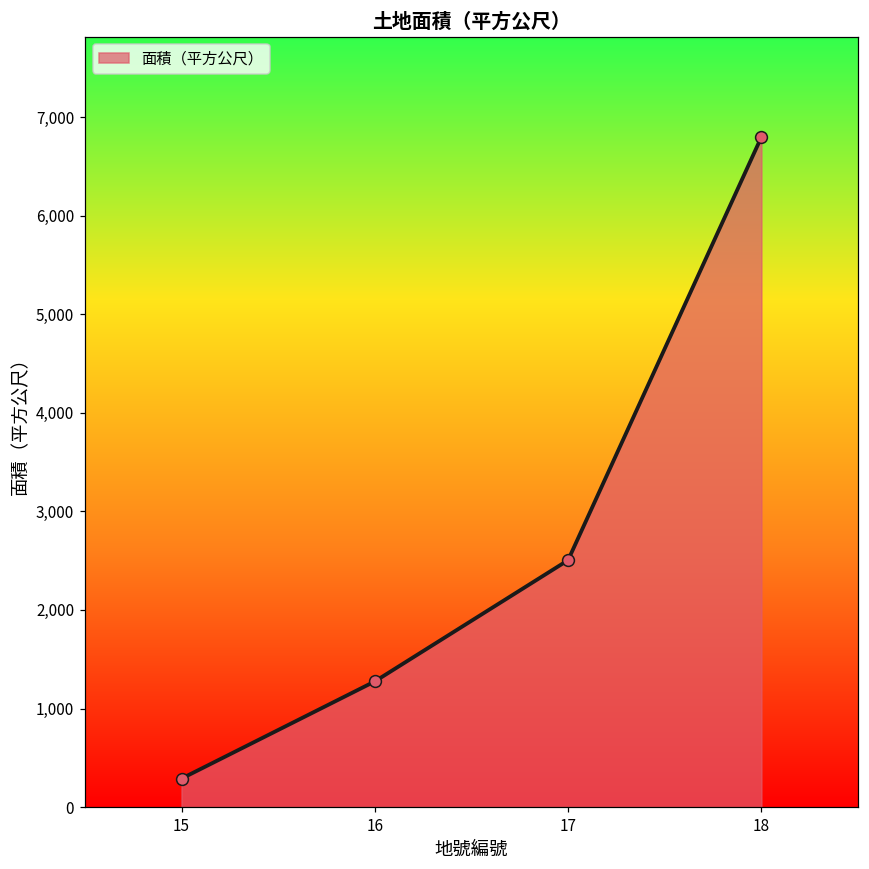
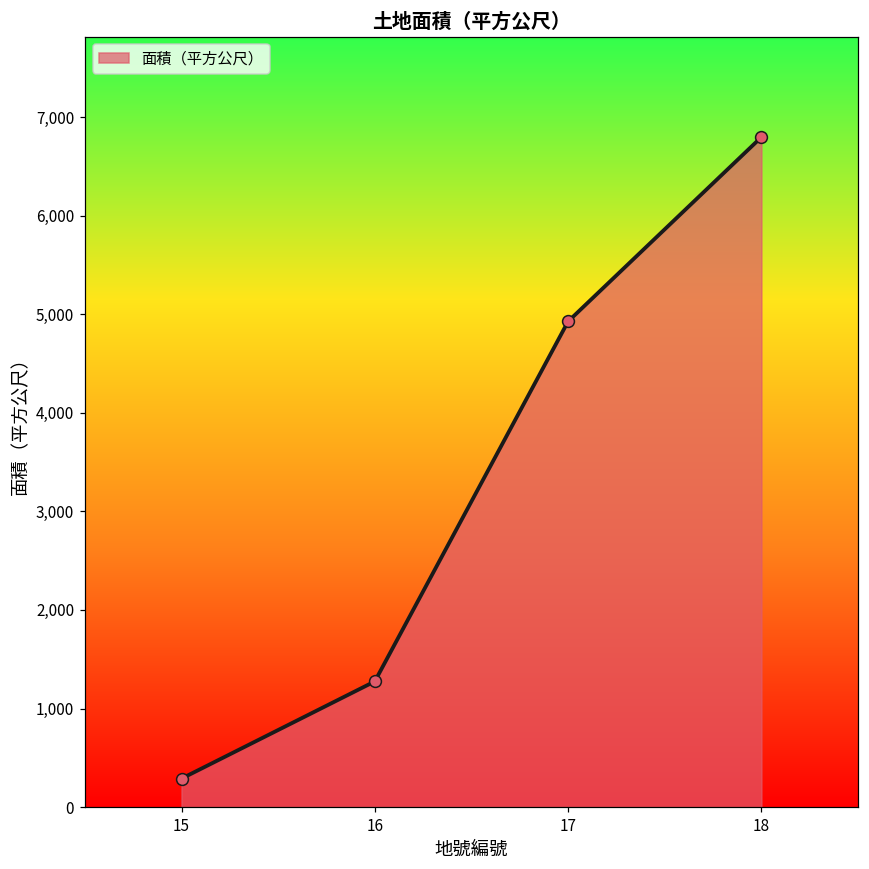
17: 2,500 -> 4,900
